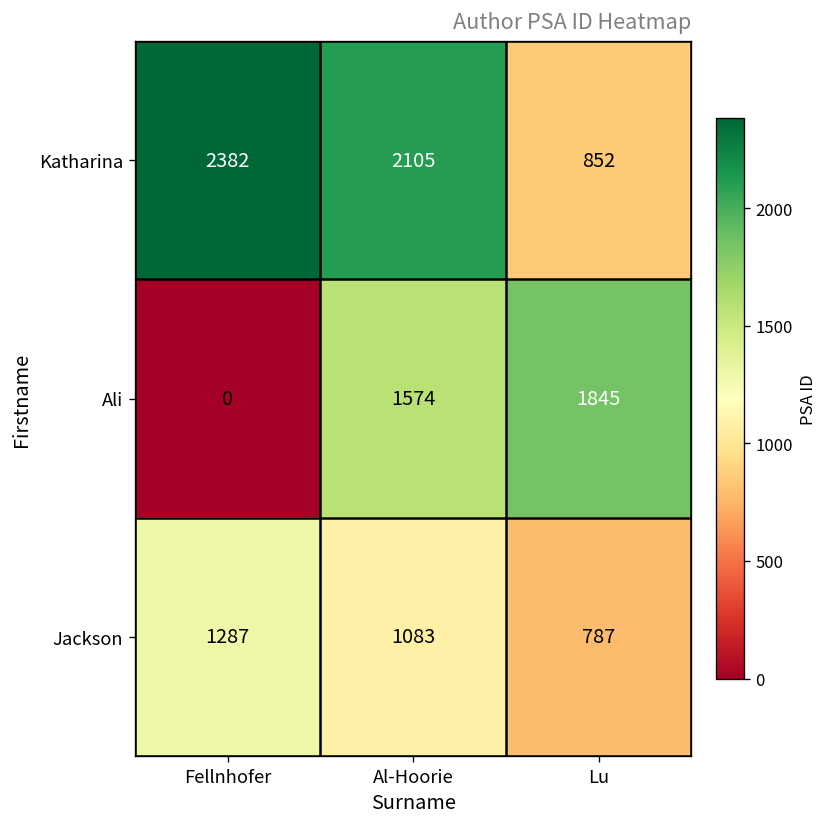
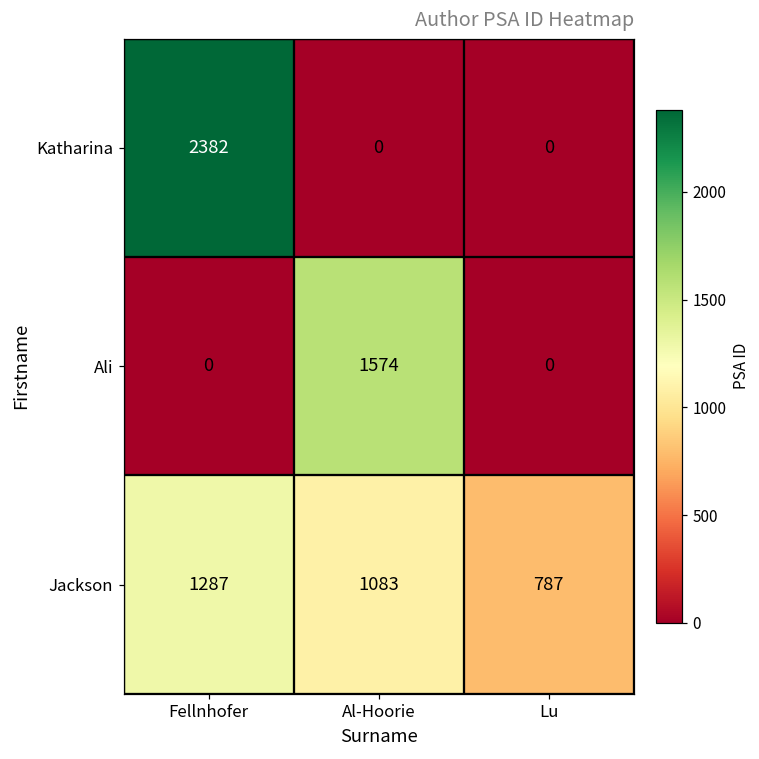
Katharina, Al-Hoorie: 2105 -> 0
Katharina, Lu: 852 -> 0
Ali, Lu: 1845 -> 0
